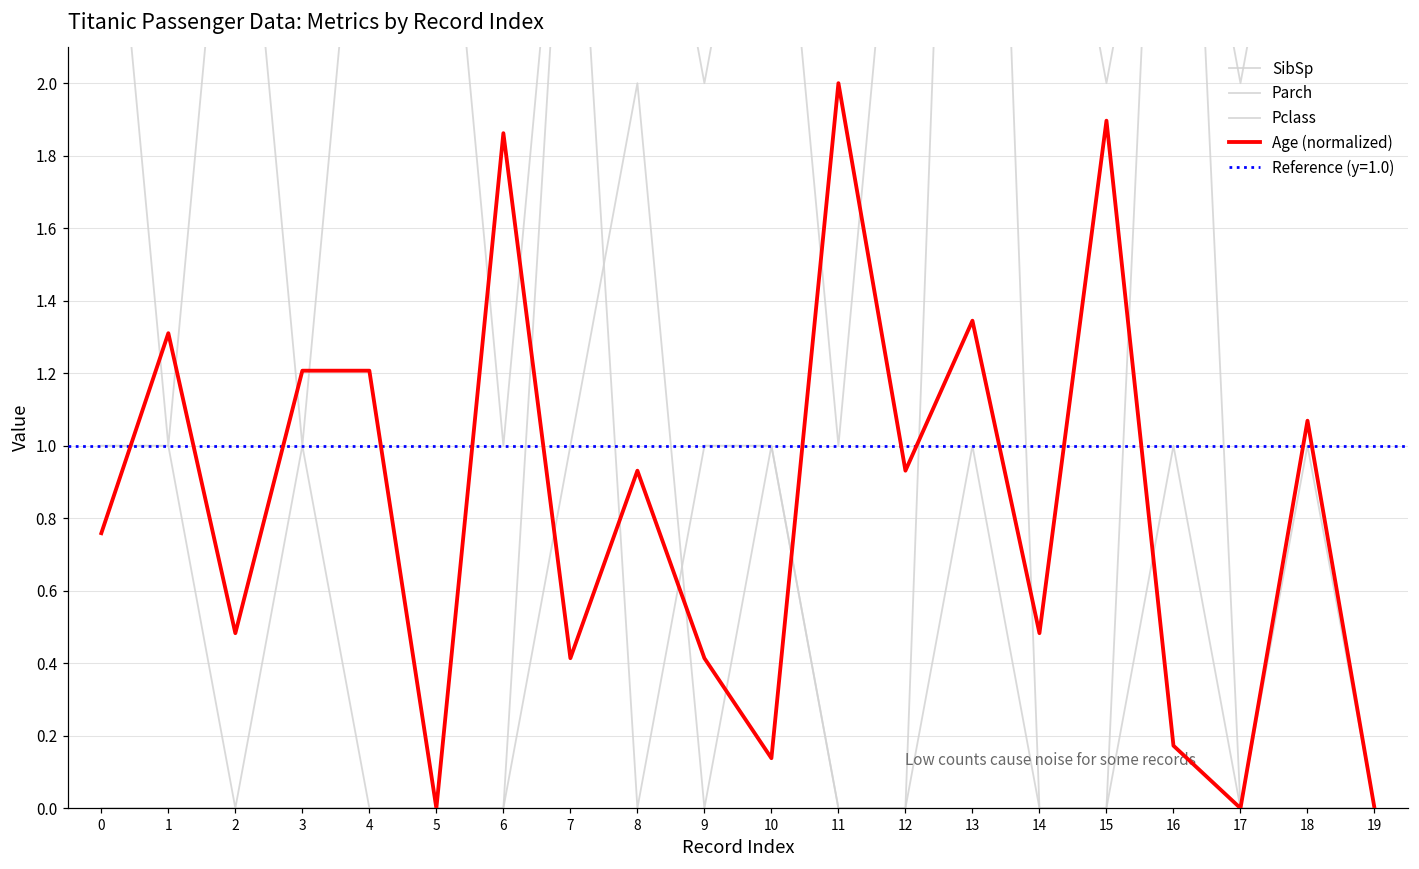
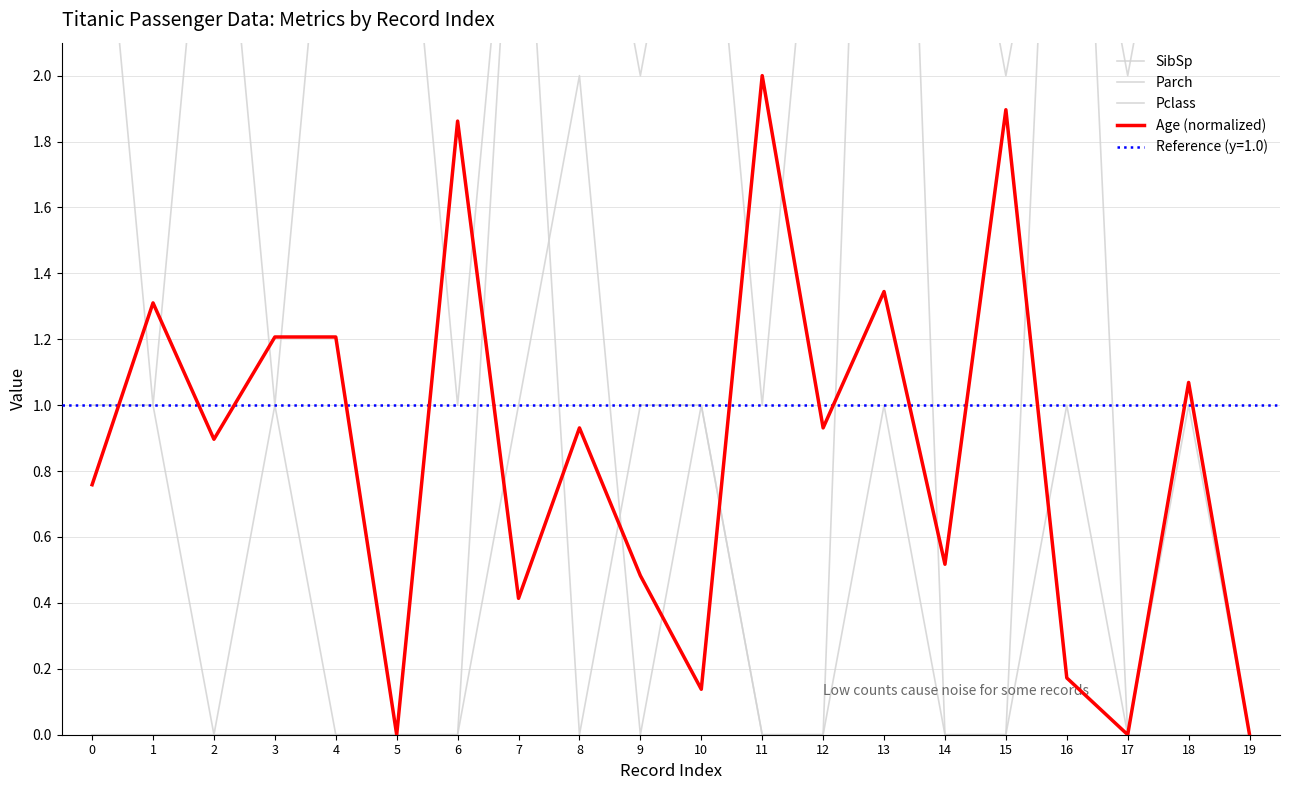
Age (normalized), 2: 0.48 -> 0.90
Age (normalized), 9: 0.41 -> 0.48
Age (normalized), 14: 0.48 -> 0.52
